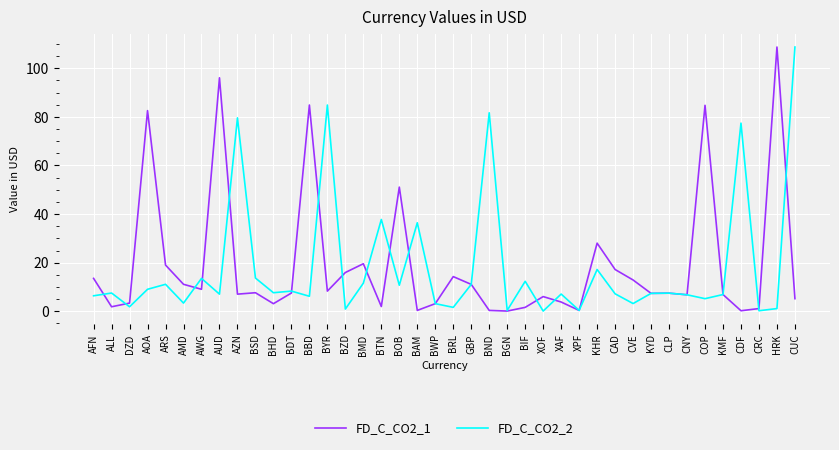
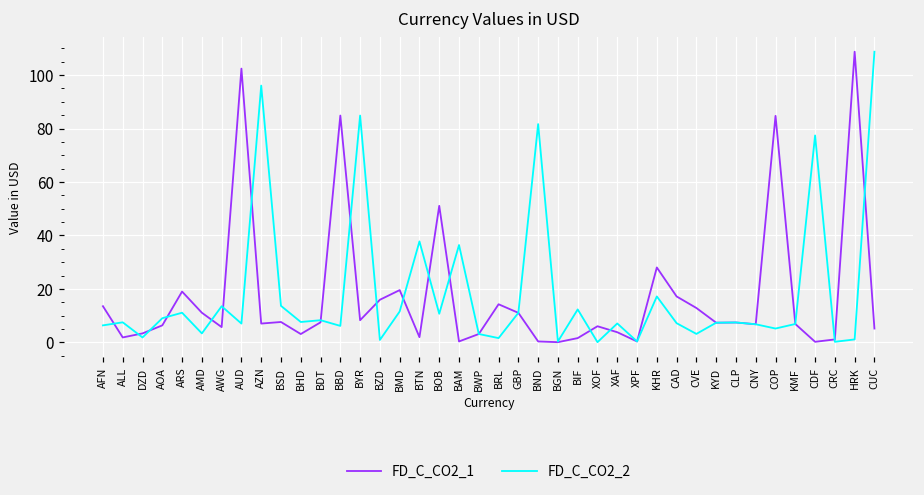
FD_C_CO2_1, AOA: 83 -> 6
FD_C_CO2_1, AWG: 9 -> 6
FD_C_CO2_1, AUD: 96 -> 102
FD_C_CO2_2, AZN: 80 -> 96
